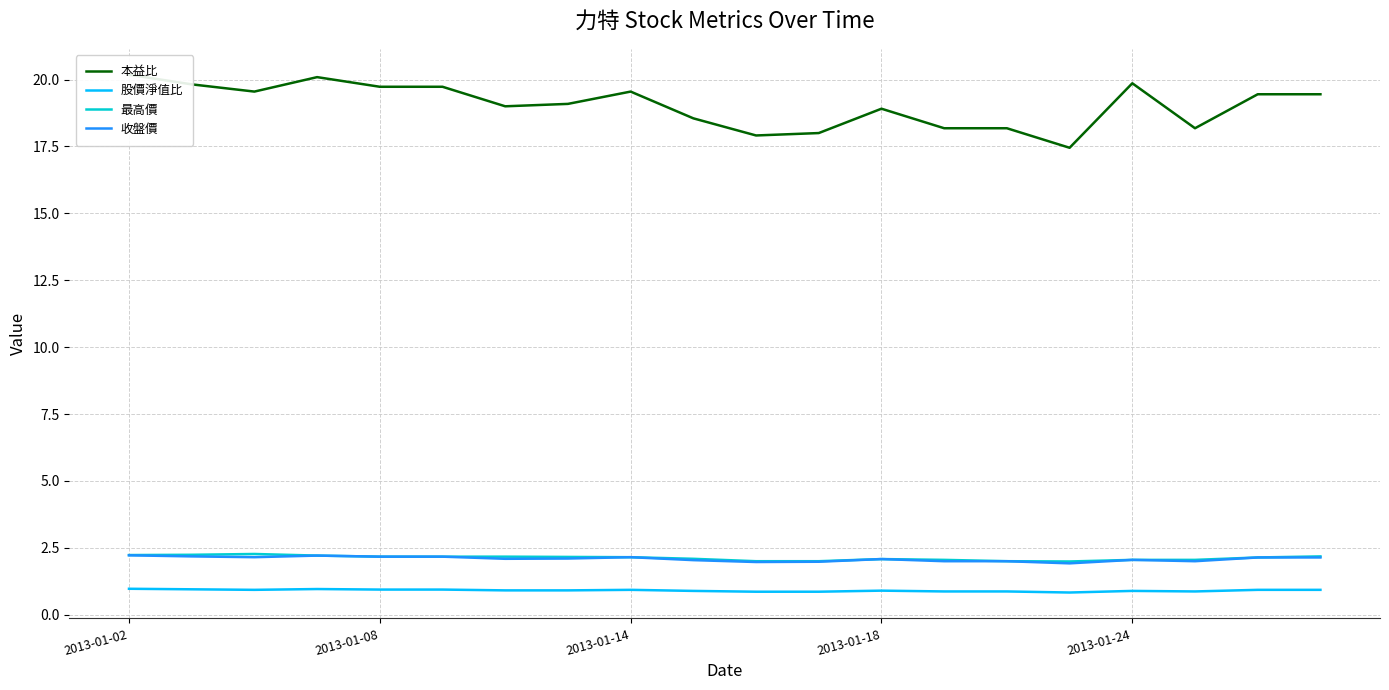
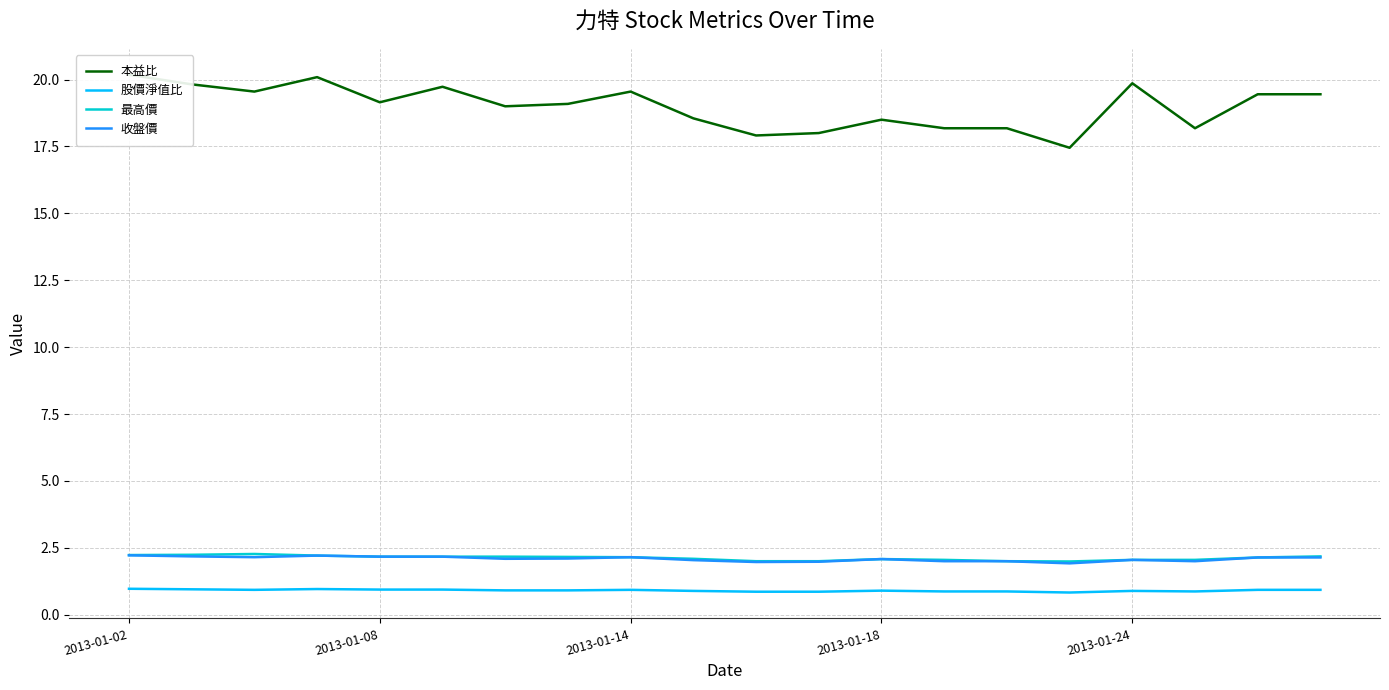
本益比, 2013-01-08: 19.7 -> 19.2
本益比, 2013-01-18: 18.9 -> 18.5
